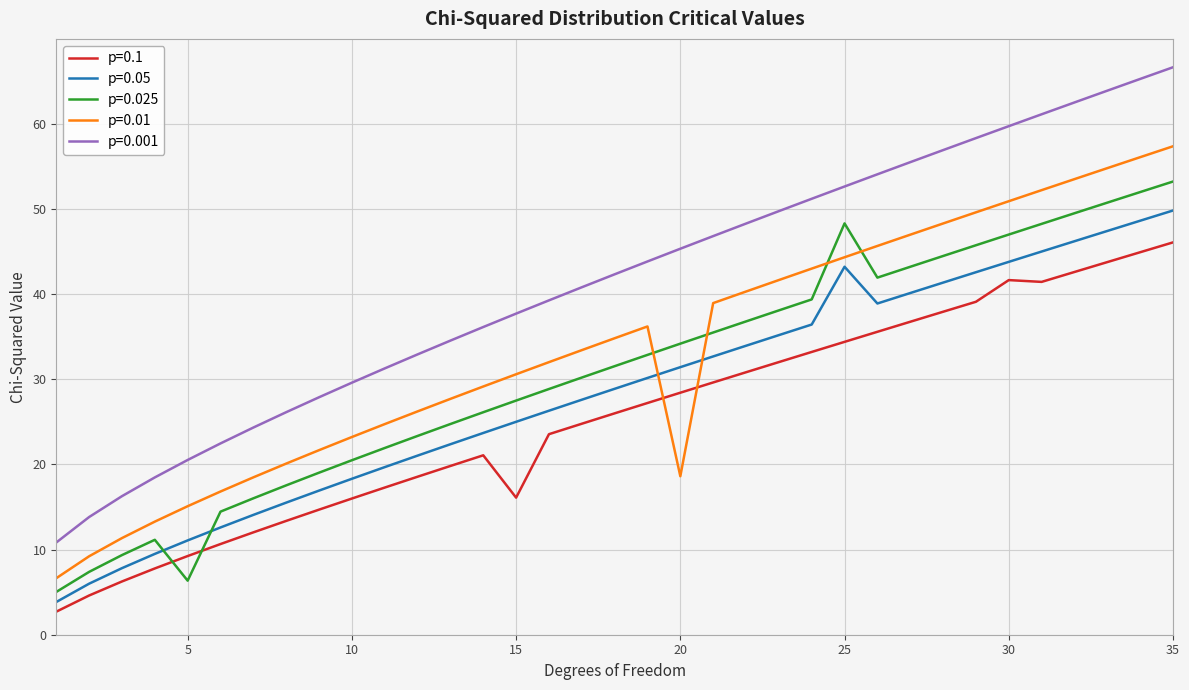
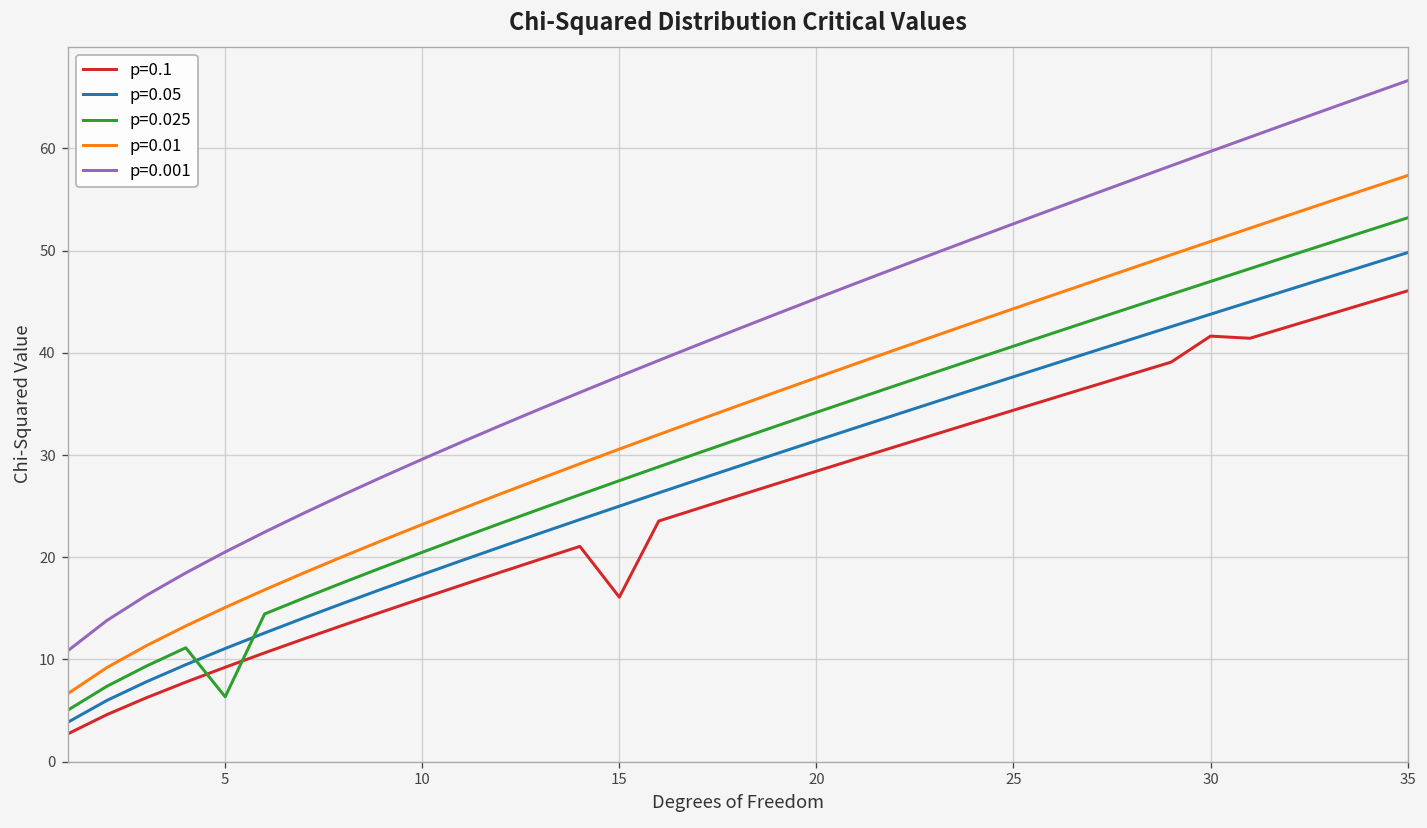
p=0.01, 20: 19 -> 38
p=0.05, 25: 43 -> 38
p=0.025, 25: 48 -> 41
